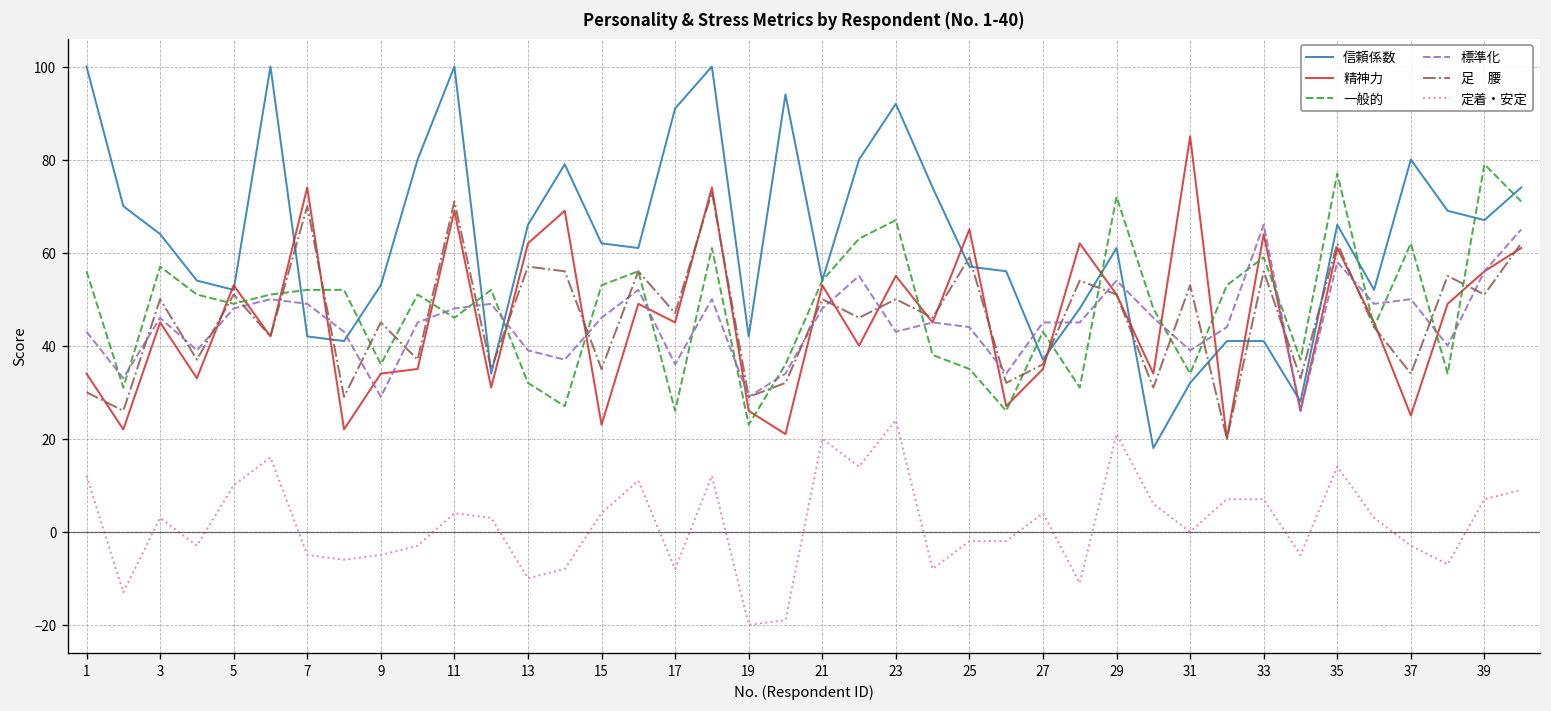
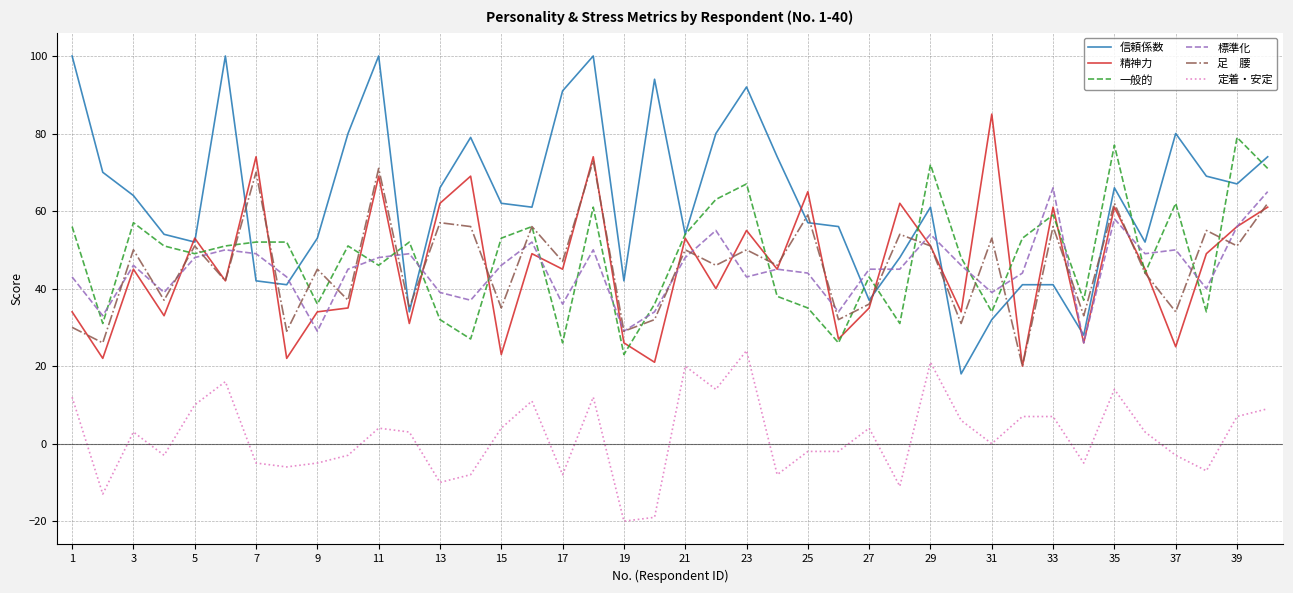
精神力, 33: 64 -> 61
